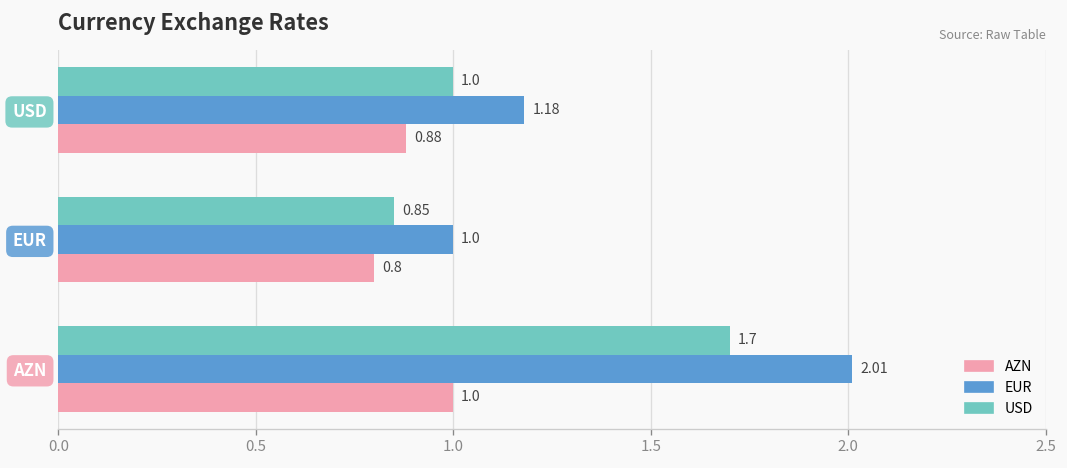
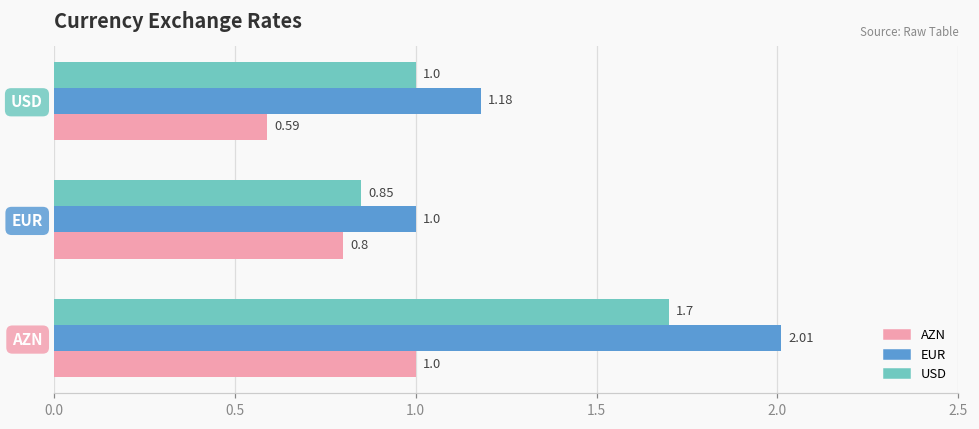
AZN, USD: 0.88 -> 0.59
